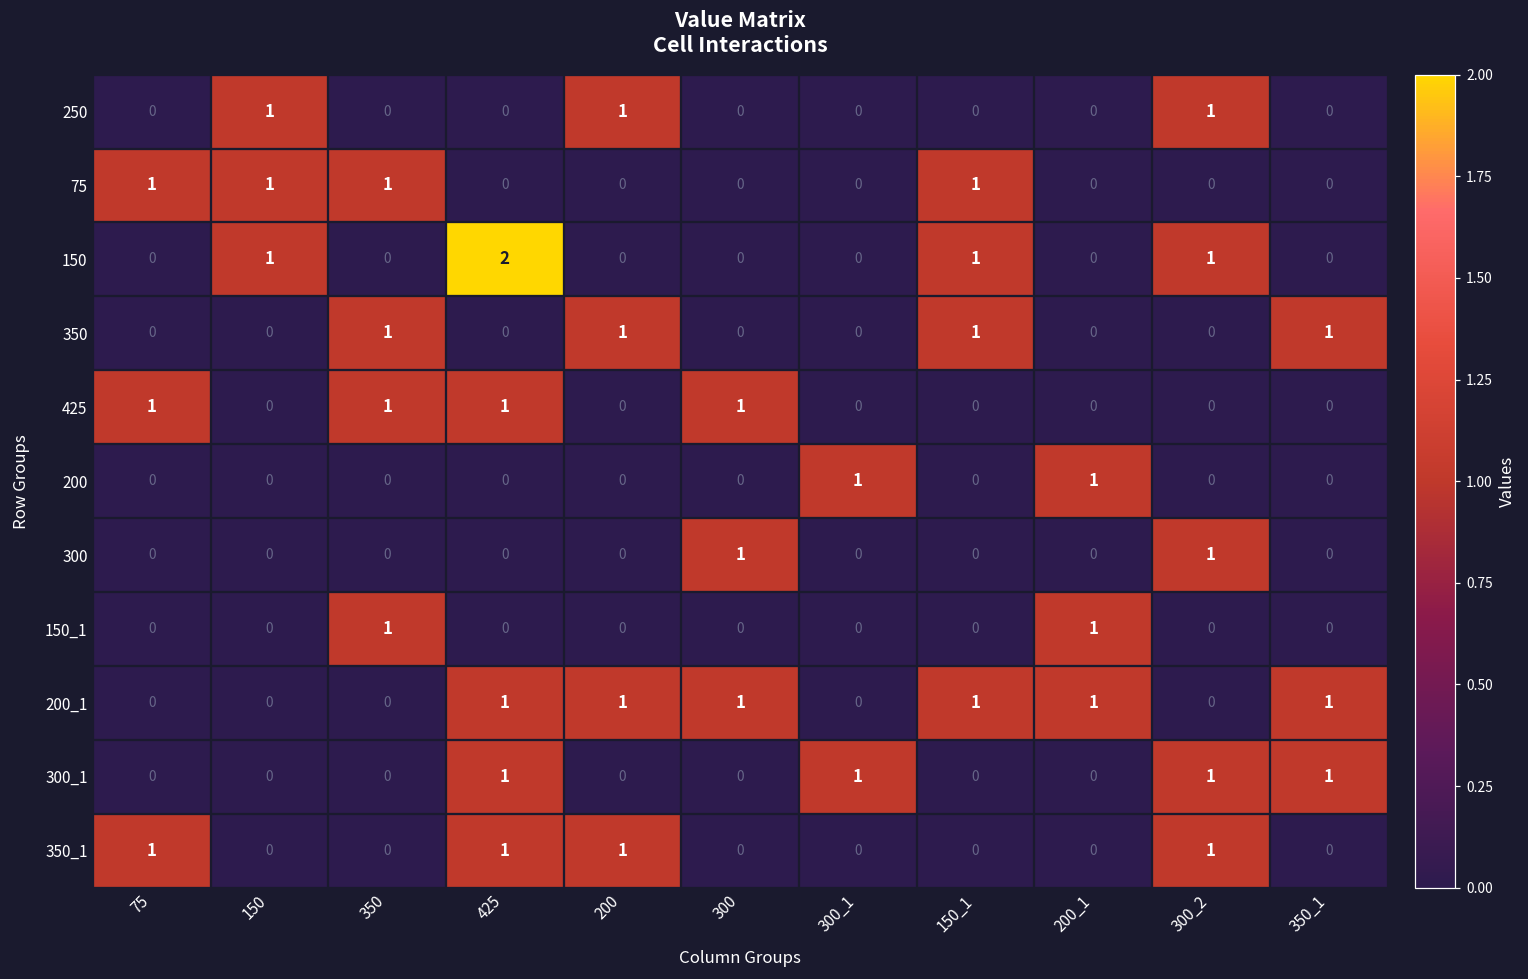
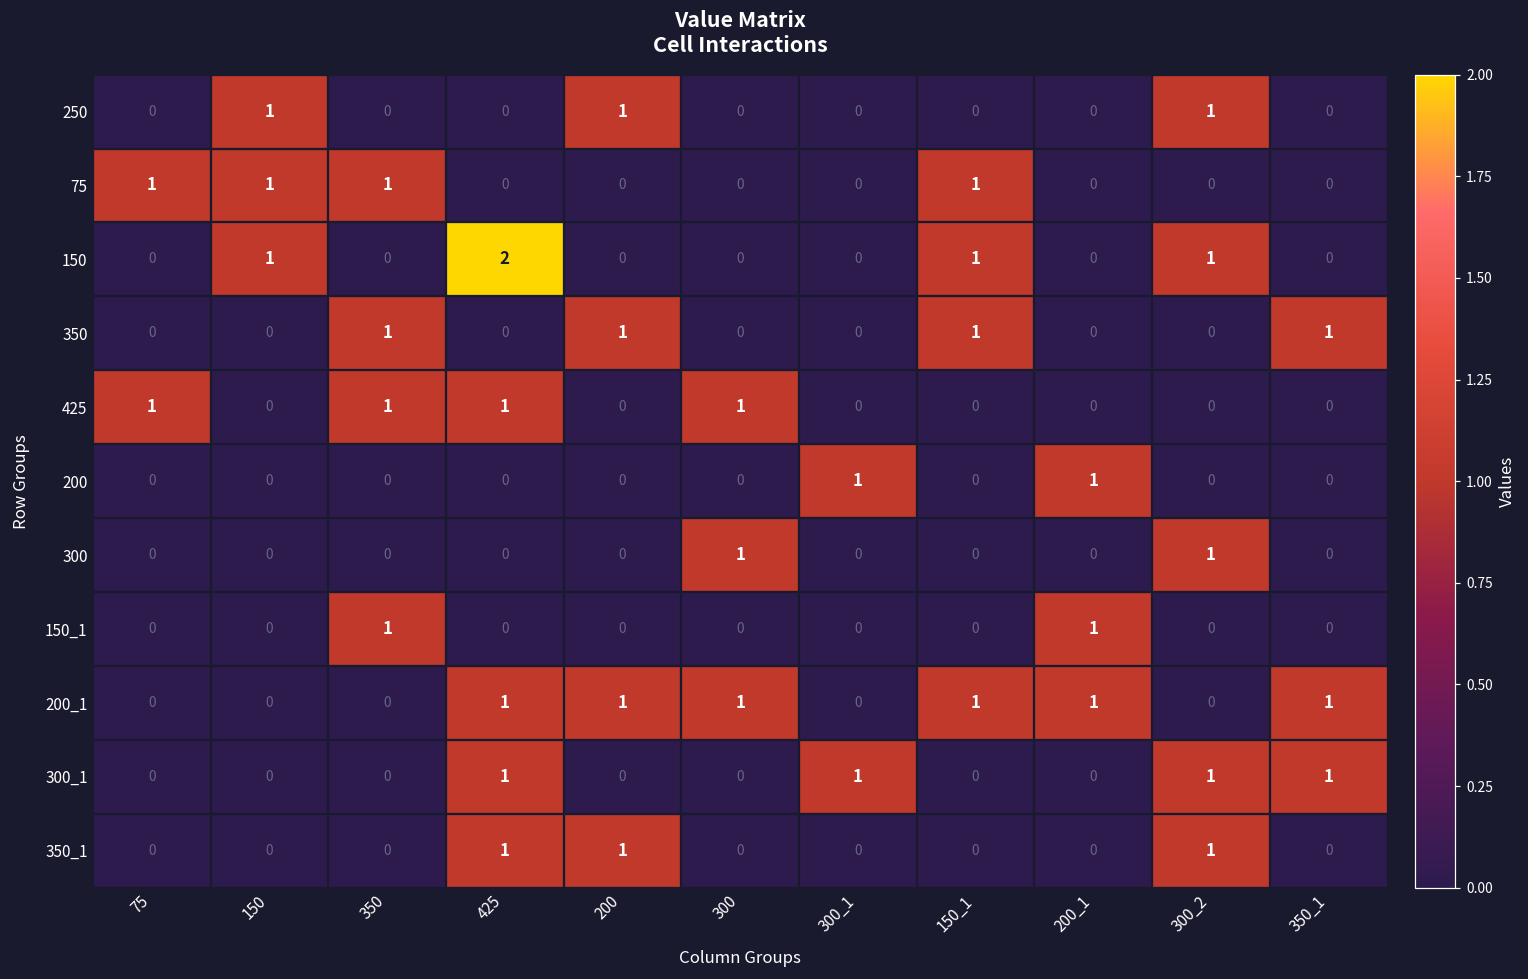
350_1, 75: 1 -> 0
